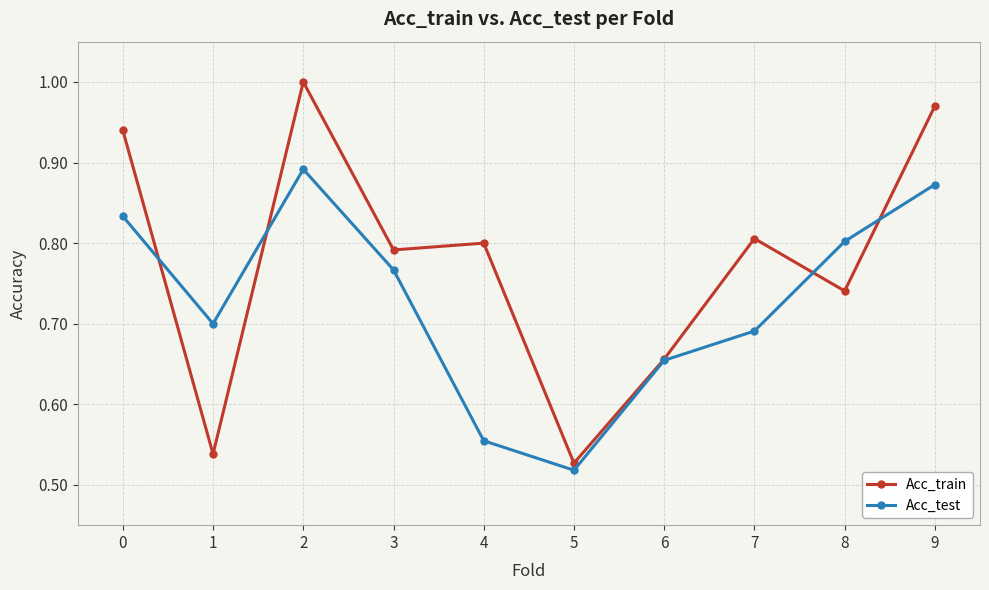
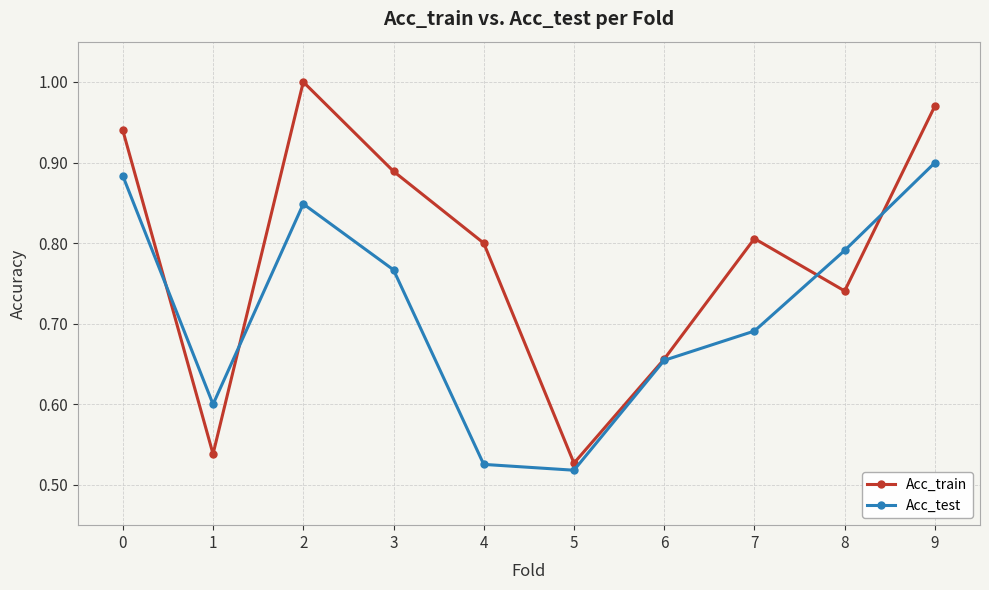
Acc_test, 0: 0.83 -> 0.88
Acc_test, 1: 0.7 -> 0.6
Acc_test, 2: 0.89 -> 0.85
Acc_train, 3: 0.79 -> 0.89
Acc_test, 4: 0.55 -> 0.53
Acc_test, 8: 0.80 -> 0.79
Acc_test, 9: 0.87 -> 0.90
